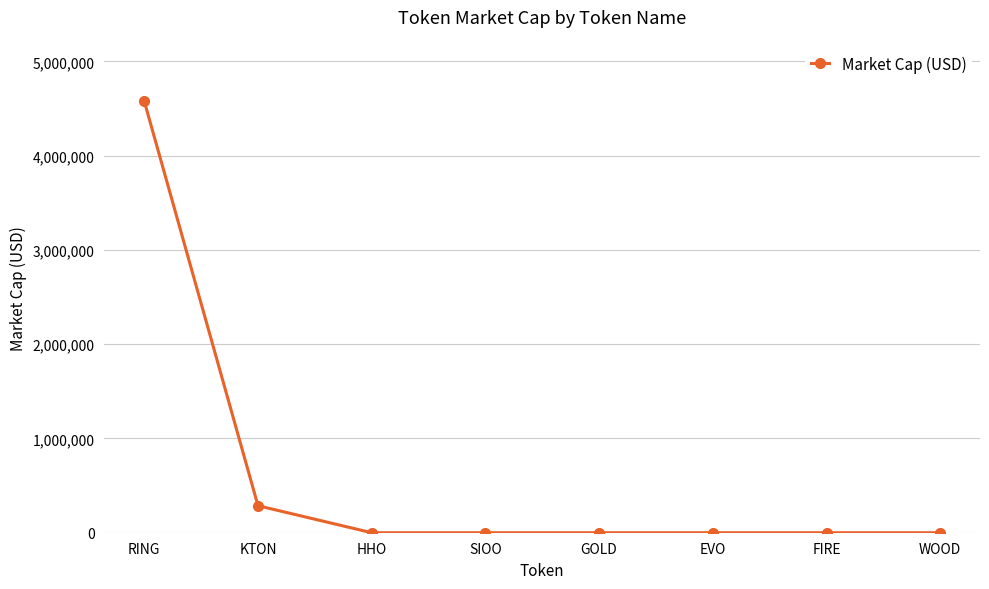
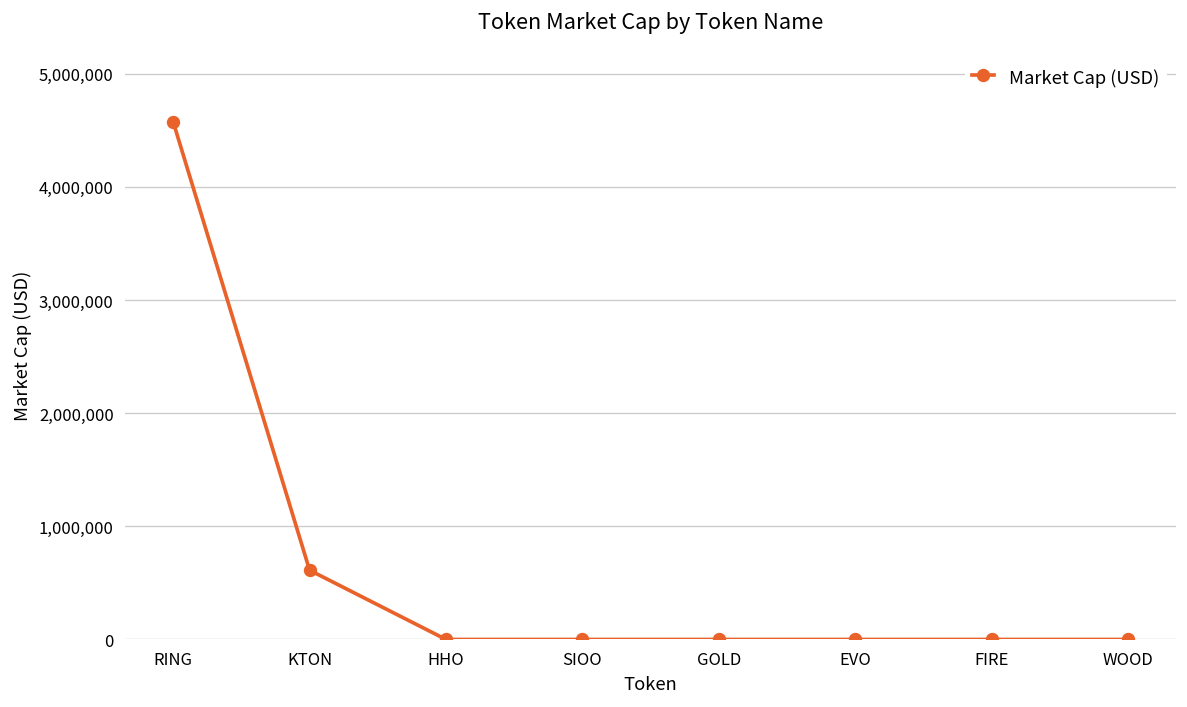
KTON: 300,000 -> 600,000
